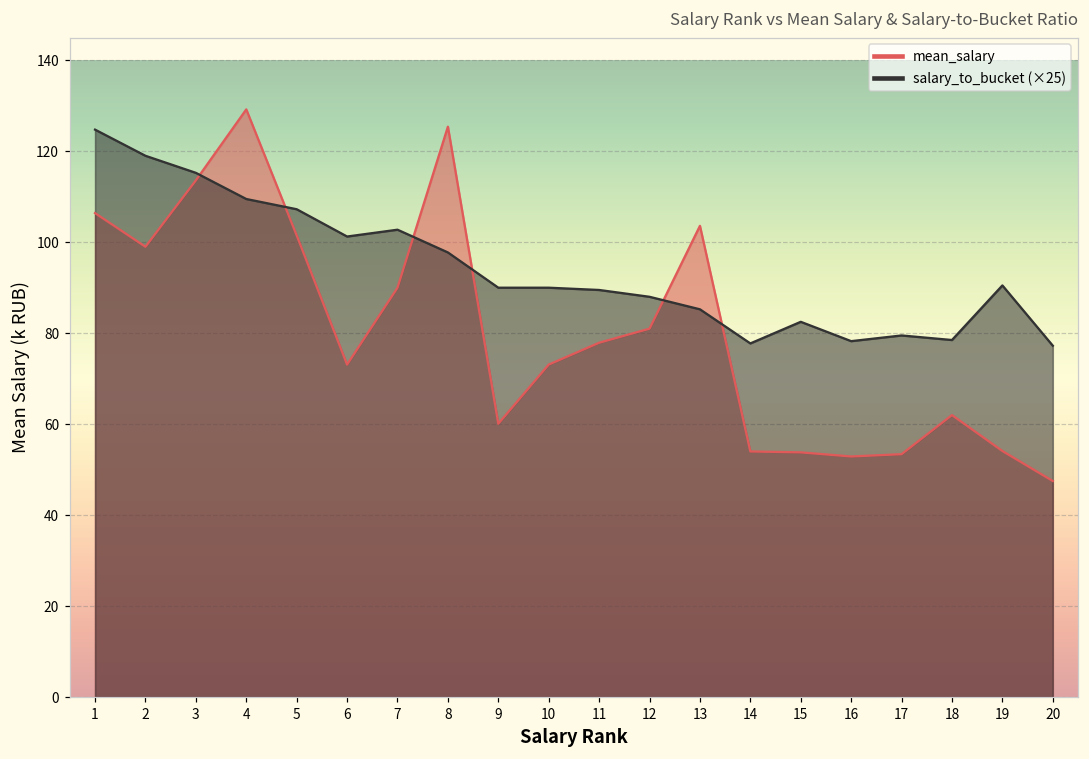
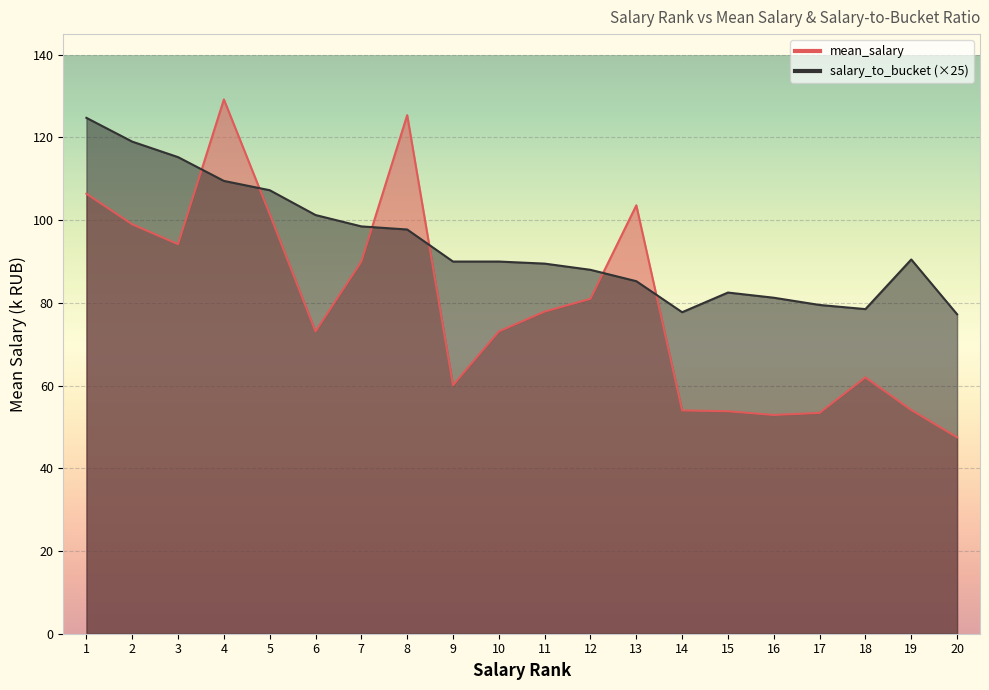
mean_salary, 3: 114 -> 94
salary_to_bucket (×25), 7: 103 -> 99
salary_to_bucket (×25), 16: 78 -> 81
